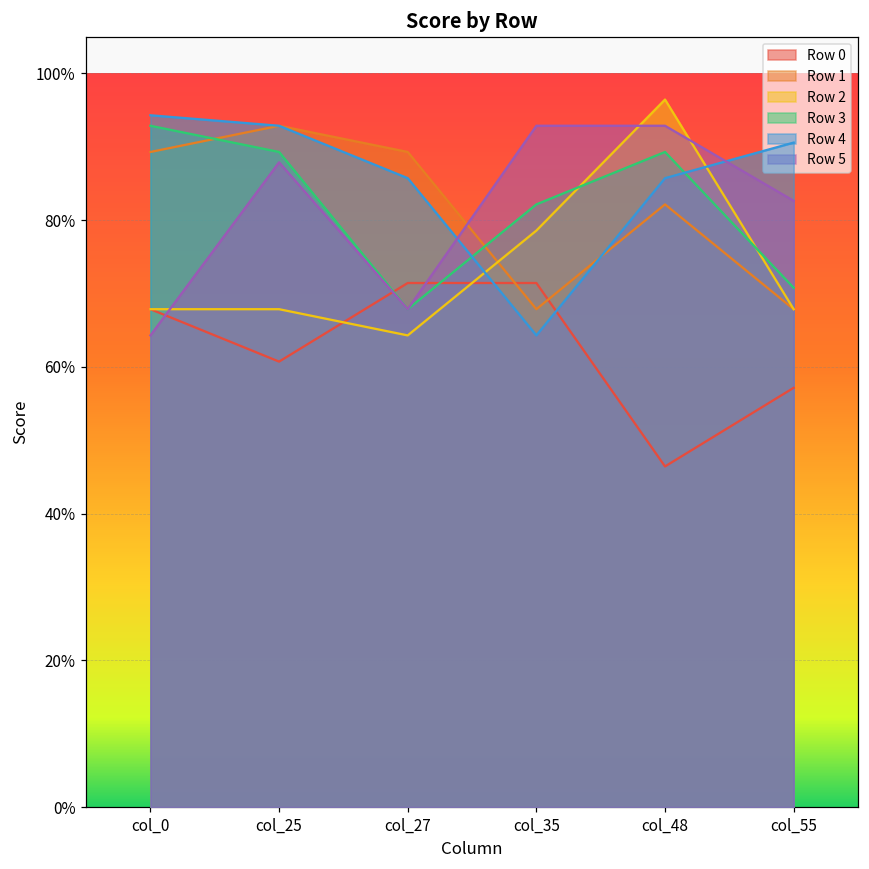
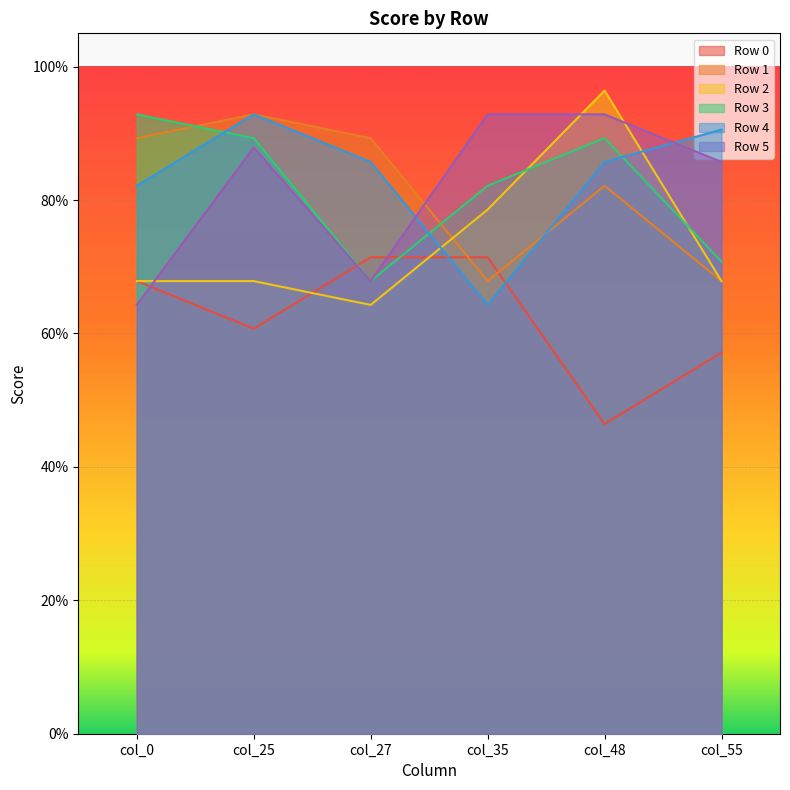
Row 4, col_0: 94% -> 82%
Row 5, col_55: 83% -> 86%
